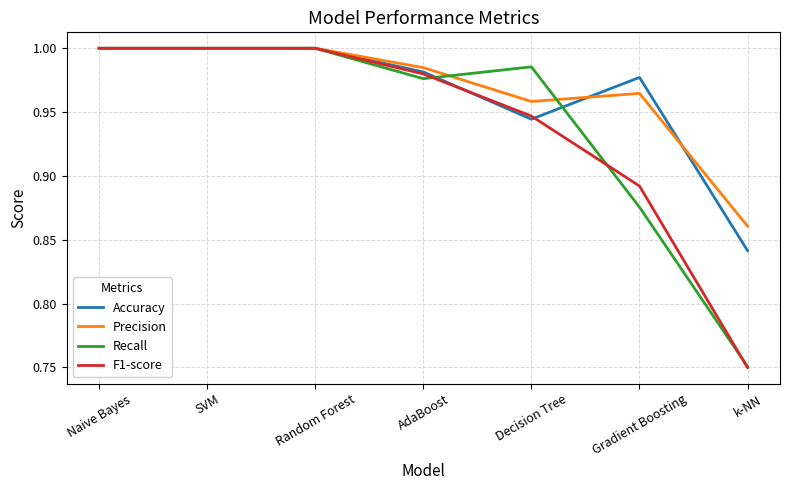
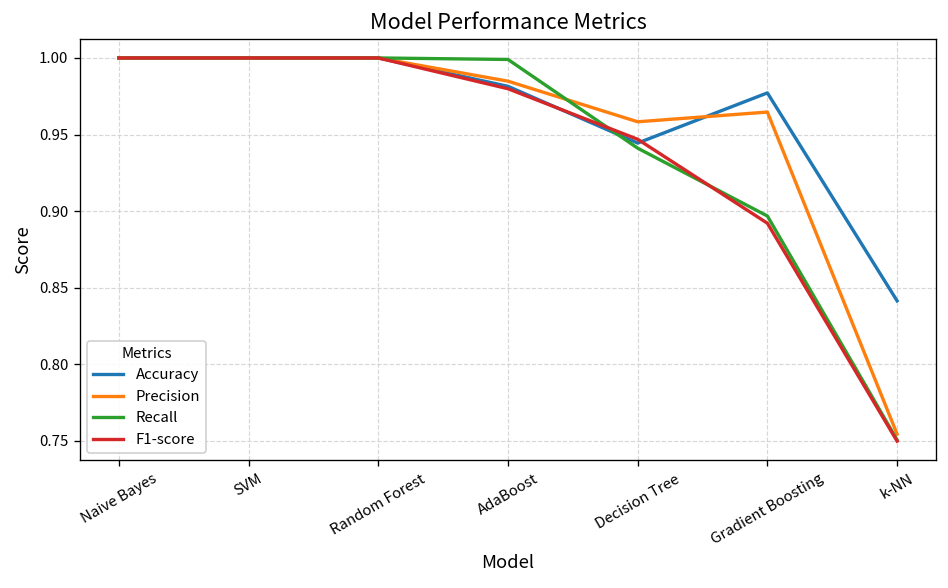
Recall, AdaBoost: 0.976 -> 0.999
Recall, Decision Tree: 0.985 -> 0.941
Recall, Gradient Boosting: 0.876 -> 0.897
Precision, k-NN: 0.861 -> 0.754
